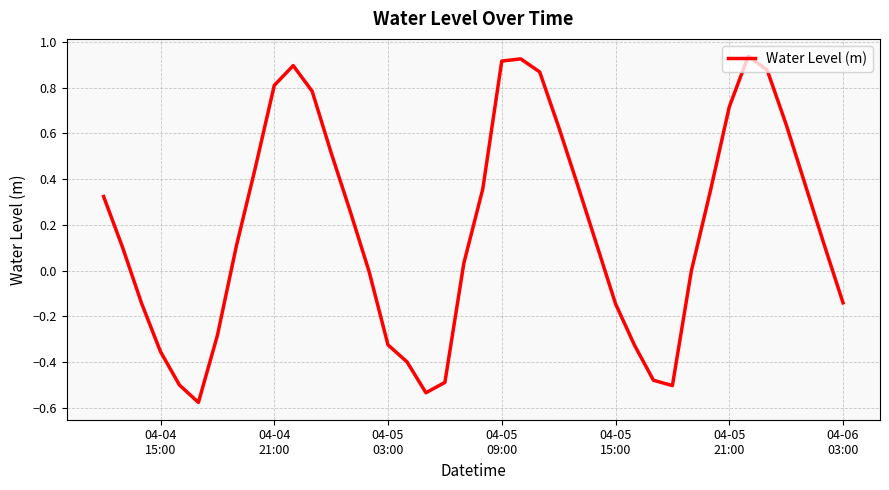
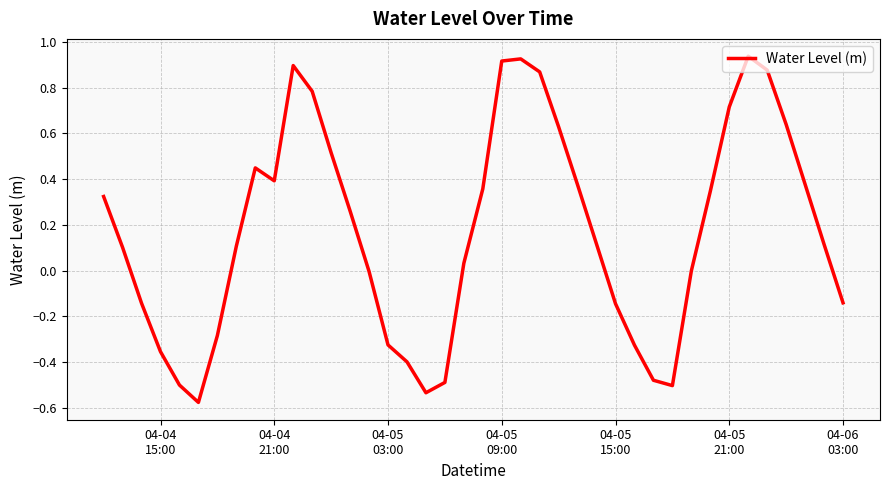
04-04 21:00: 0.81 -> 0.39
